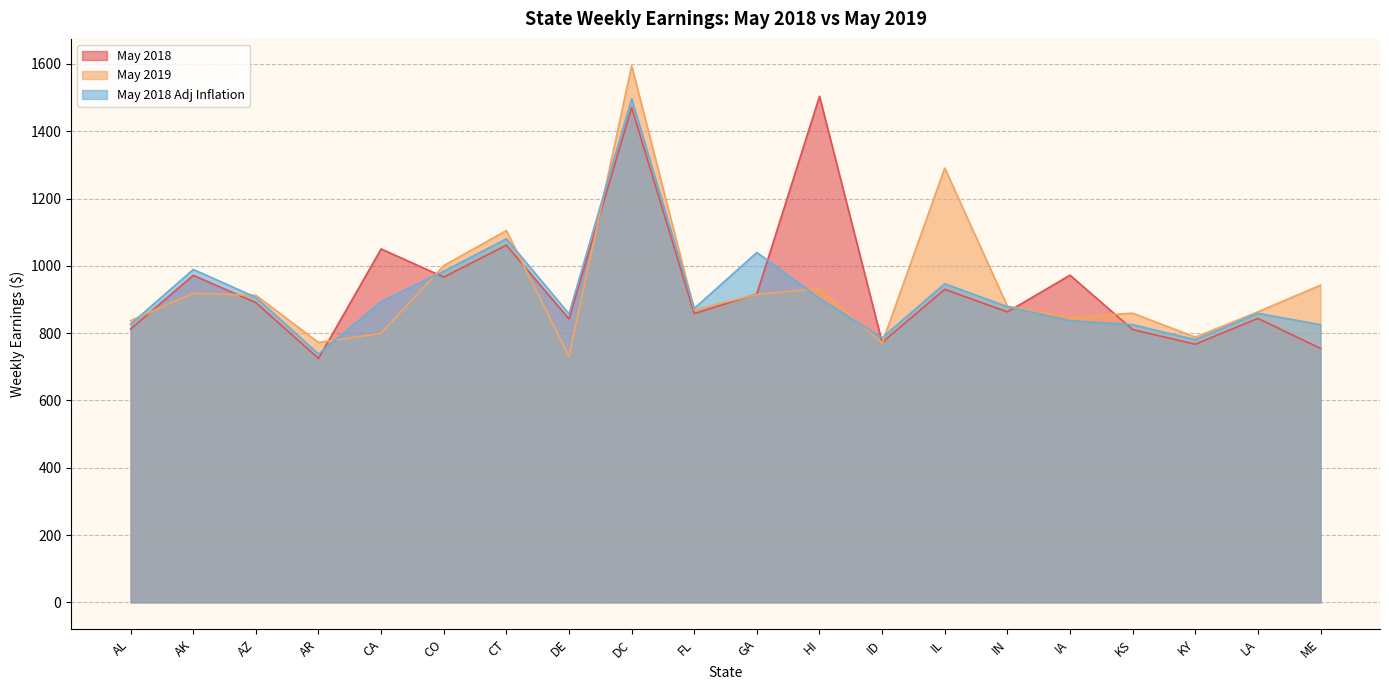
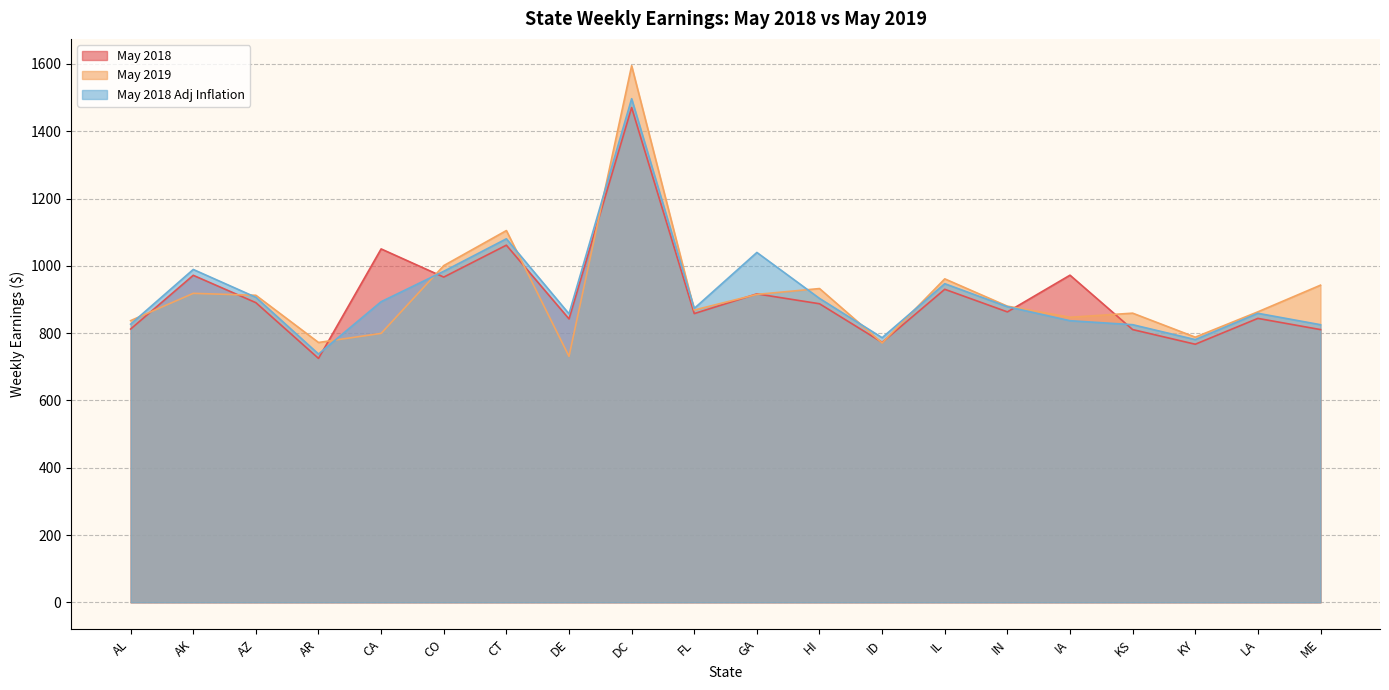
May 2018, HI: 1500 -> 890
May 2019, IL: 1290 -> 960
May 2018, ME: 750 -> 810
